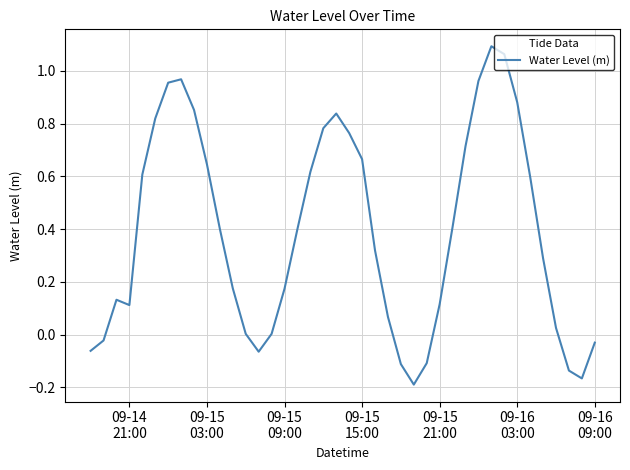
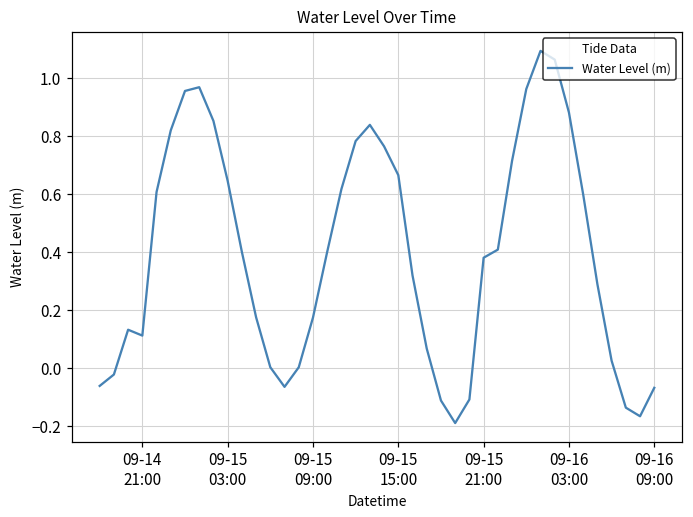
09-15 21:00: 0.12 -> 0.38
09-16 09:00: -0.03 -> -0.07
